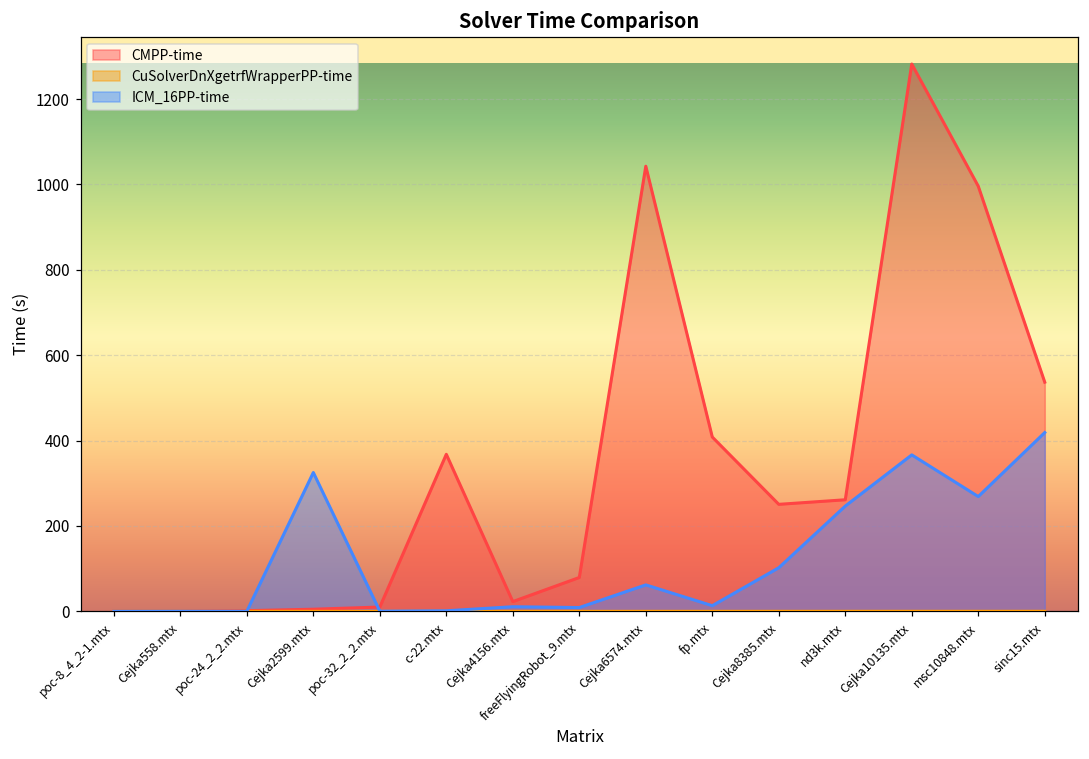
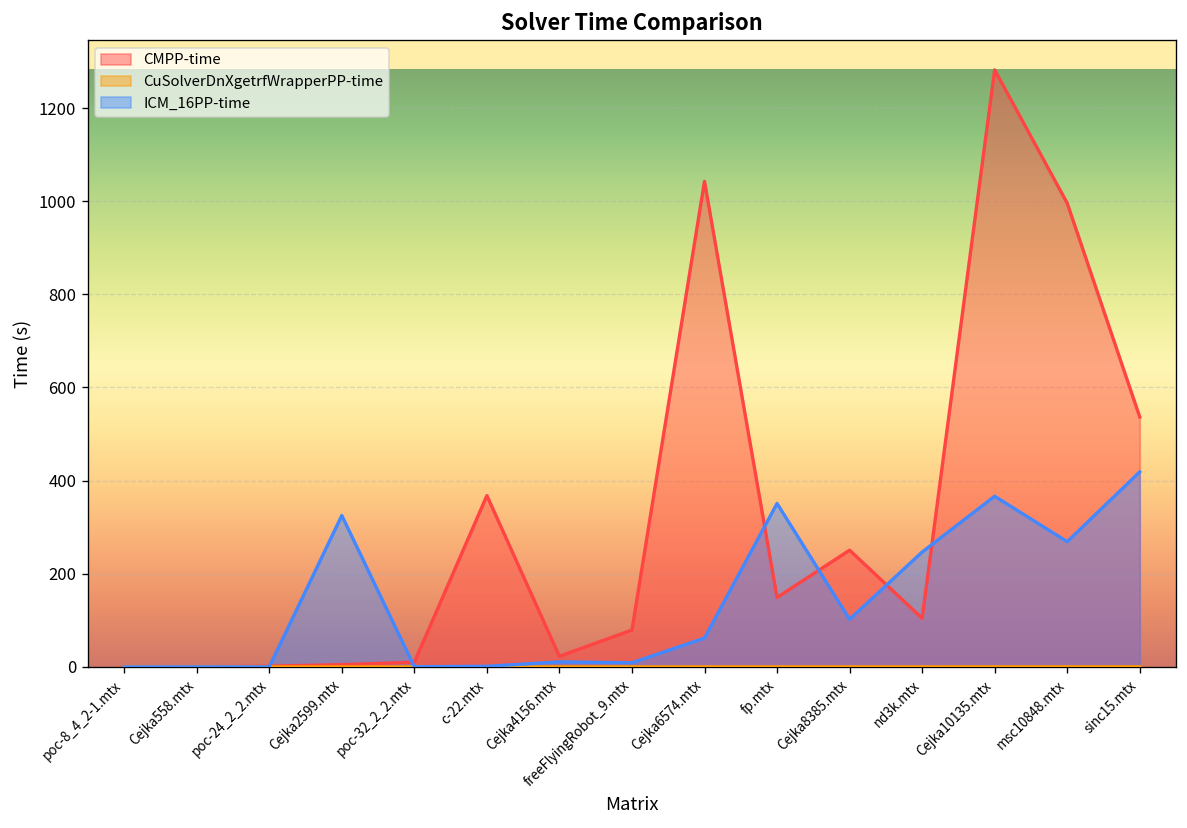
CMPP-time, fp.mtx: 410 -> 150
ICM_16PP-time, fp.mtx: 10 -> 350
CMPP-time, nd3k.mtx: 260 -> 100
